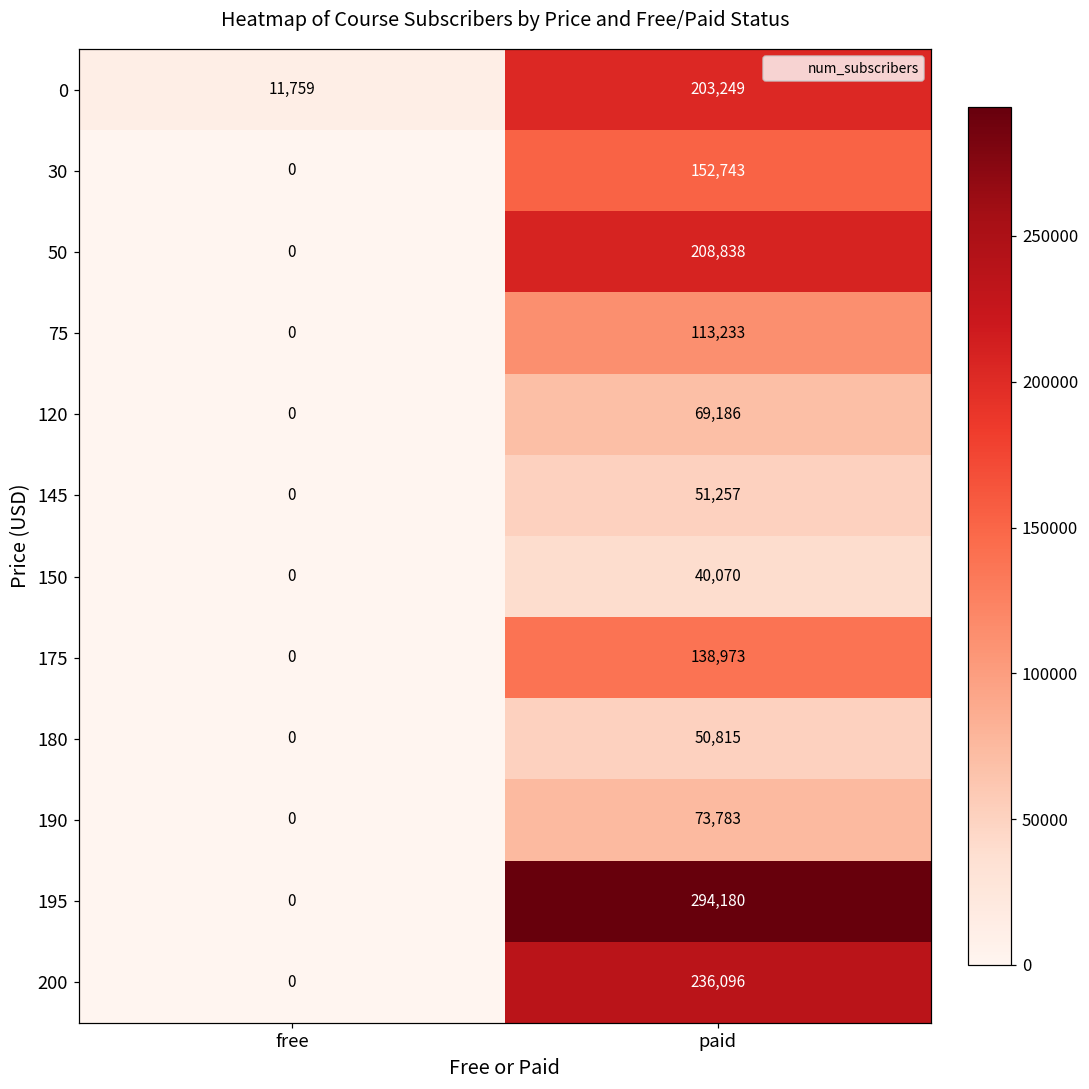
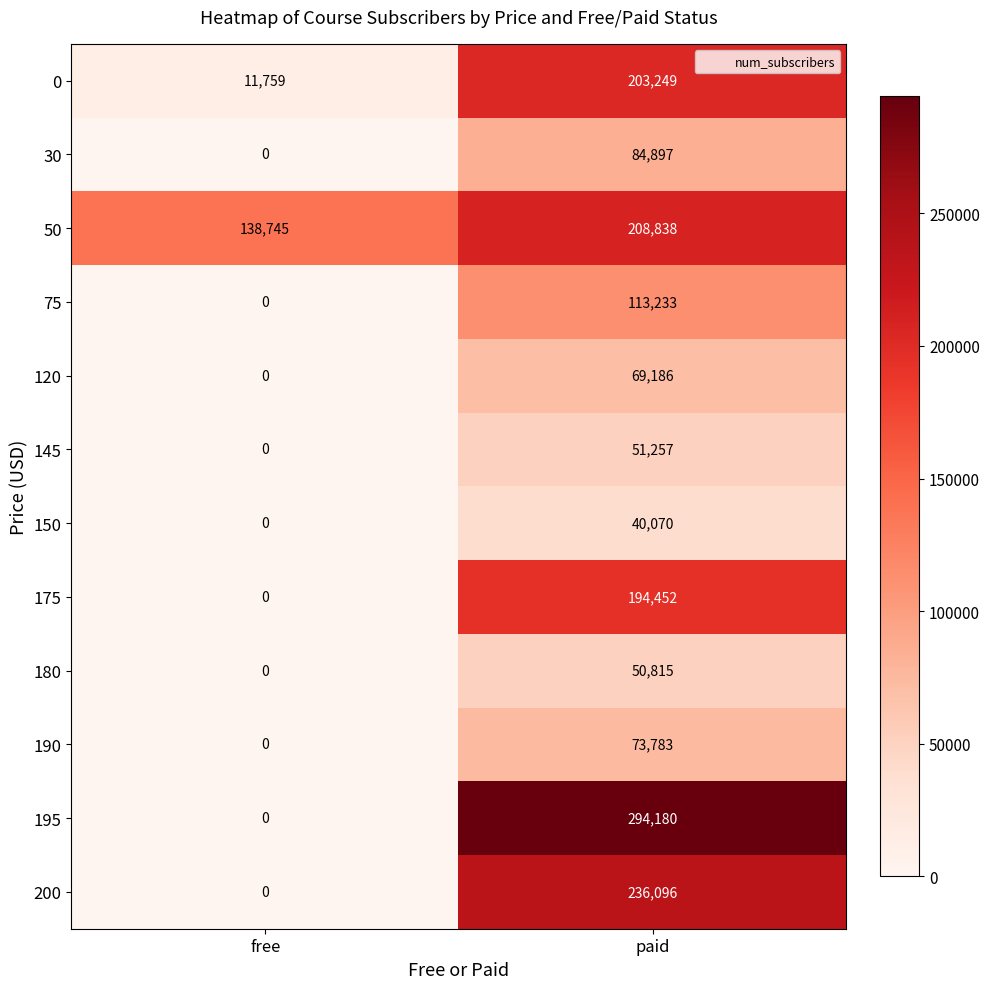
30, paid: 152,743 -> 84,897
50, free: 0 -> 138,745
175, paid: 138,973 -> 194,452
